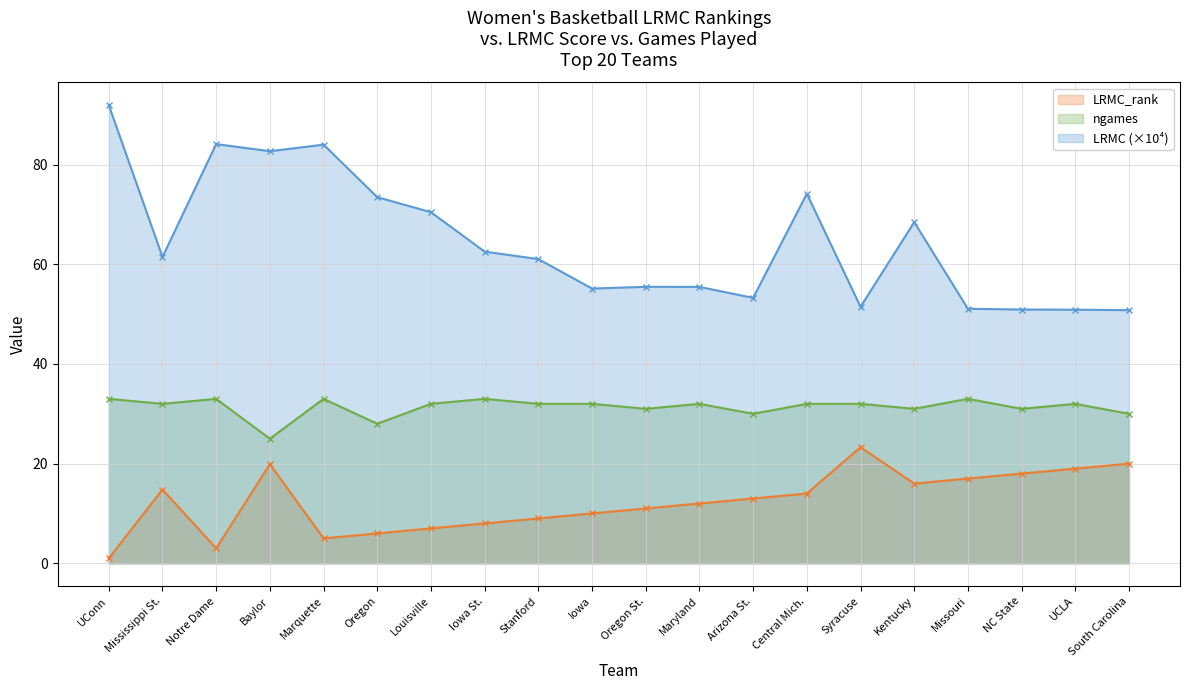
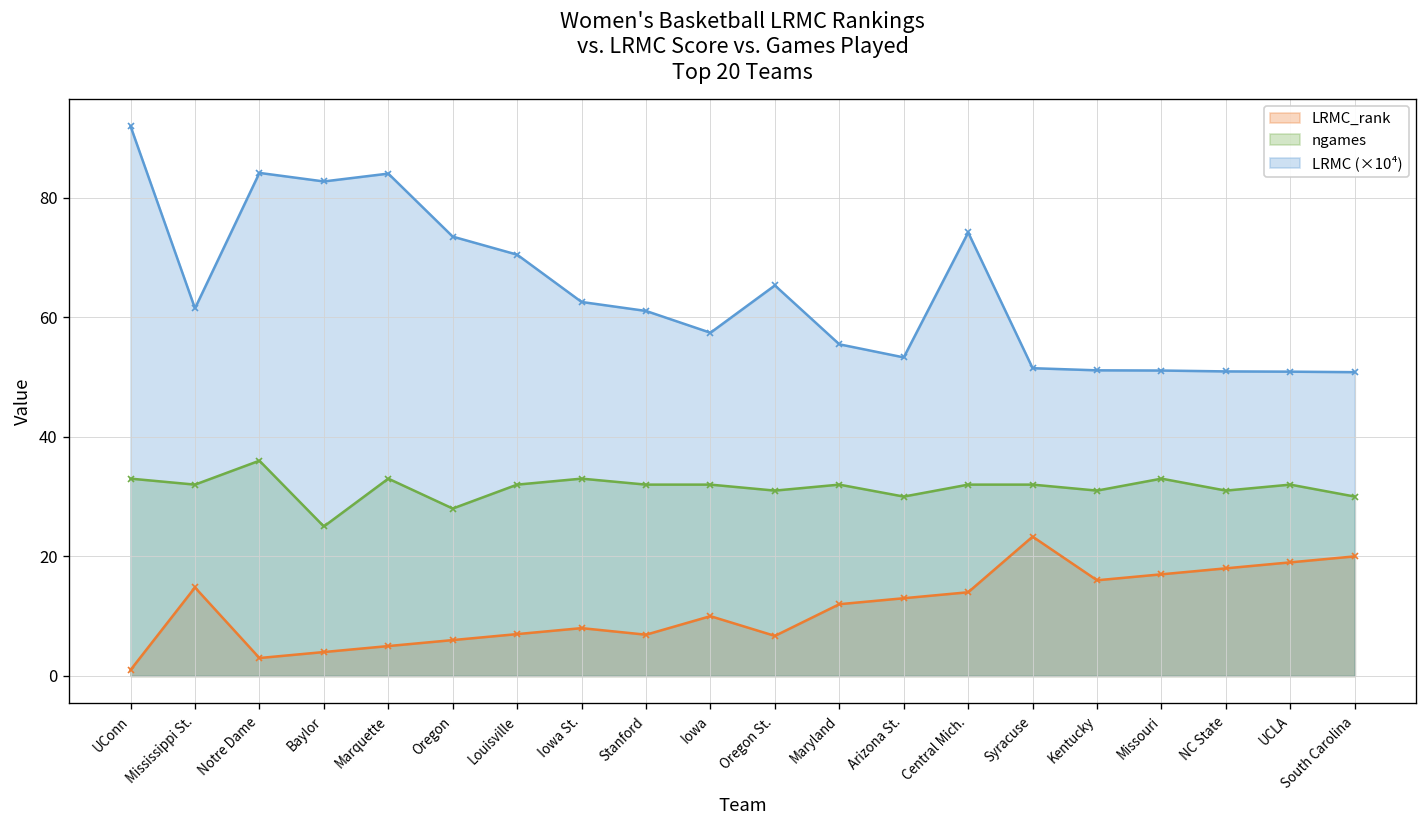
ngames, Notre Dame: 33 -> 36
LRMC_rank, Baylor: 20 -> 4
LRMC_rank, Stanford: 9 -> 7
LRMC (×10⁴), Iowa: 55 -> 57
LRMC_rank, Oregon St.: 11 -> 7
LRMC (×10⁴), Oregon St.: 55 -> 65
LRMC (×10⁴), Kentucky: 68 -> 51
